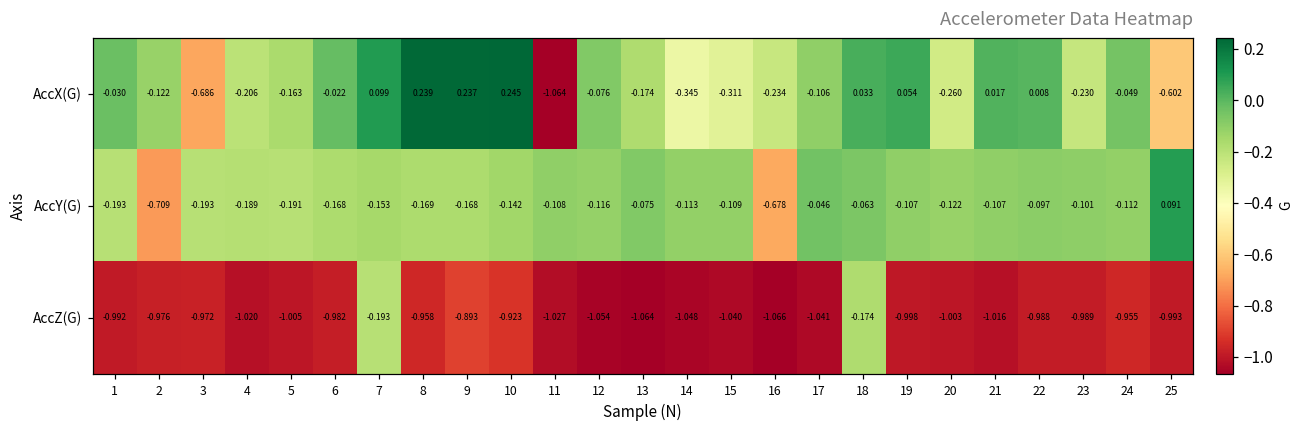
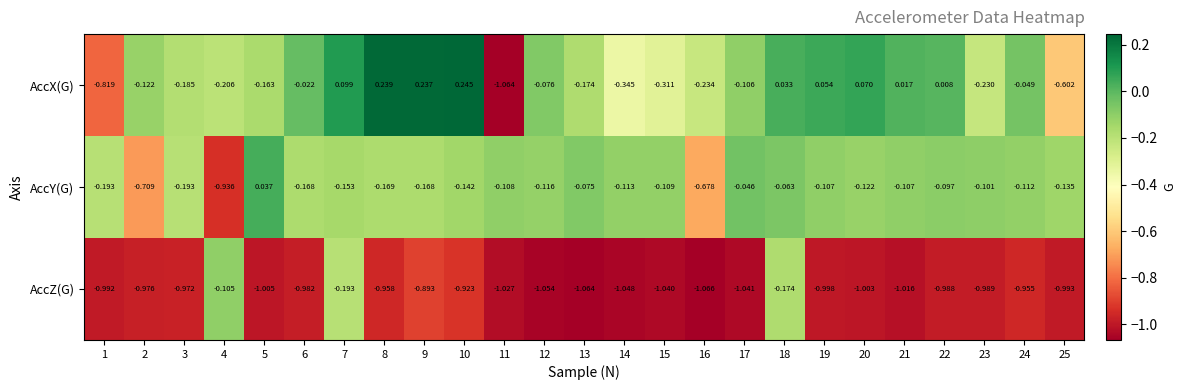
AccX(G), 1: -0.030 -> -0.819
AccX(G), 3: -0.686 -> -0.185
AccX(G), 20: -0.260 -> 0.070
AccY(G), 4: -0.189 -> -0.936
AccY(G), 5: -0.191 -> 0.037
AccY(G), 25: 0.091 -> -0.135
AccZ(G), 4: -1.020 -> -0.105
